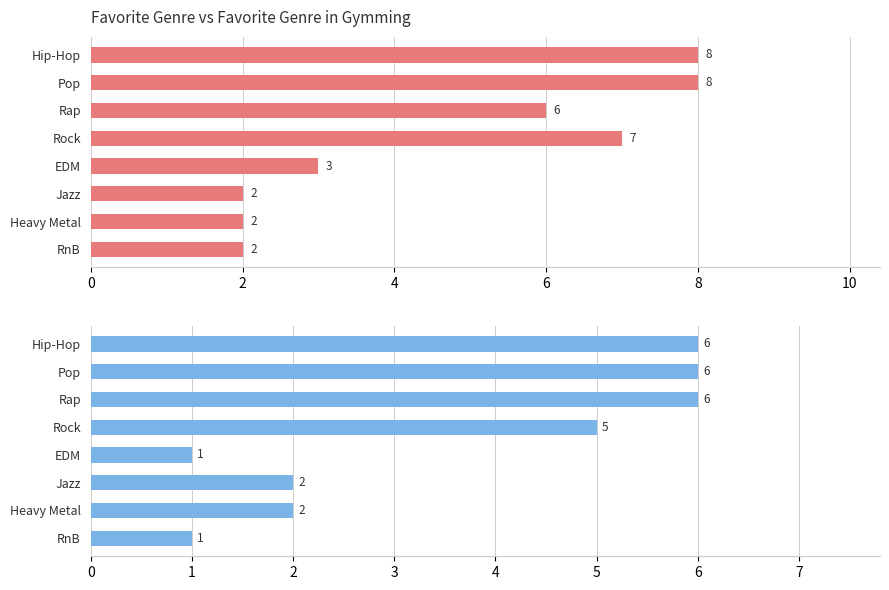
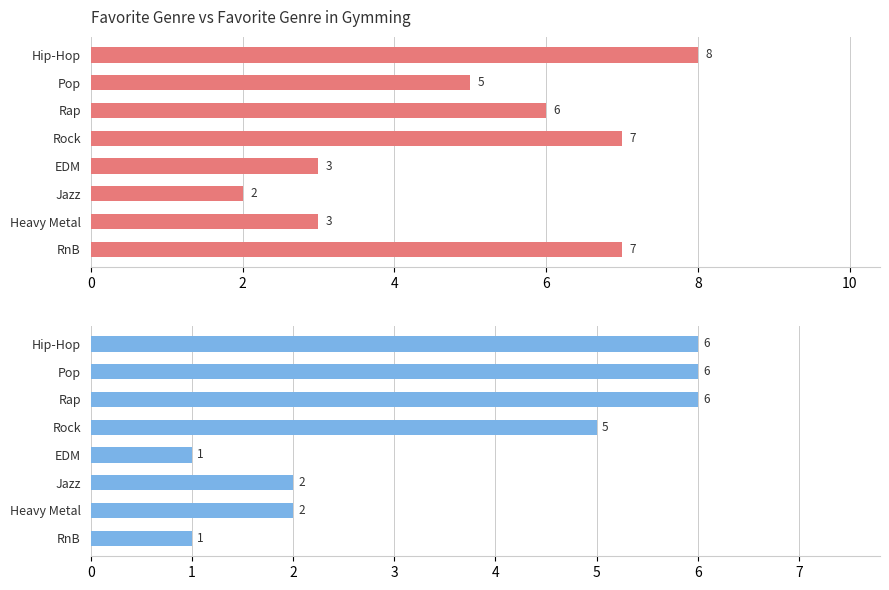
Favorite Genre vs Favorite Genre in Gymming, Pop: 8 -> 5
Favorite Genre vs Favorite Genre in Gymming, Heavy Metal: 2 -> 3
Favorite Genre vs Favorite Genre in Gymming, RnB: 2 -> 7
